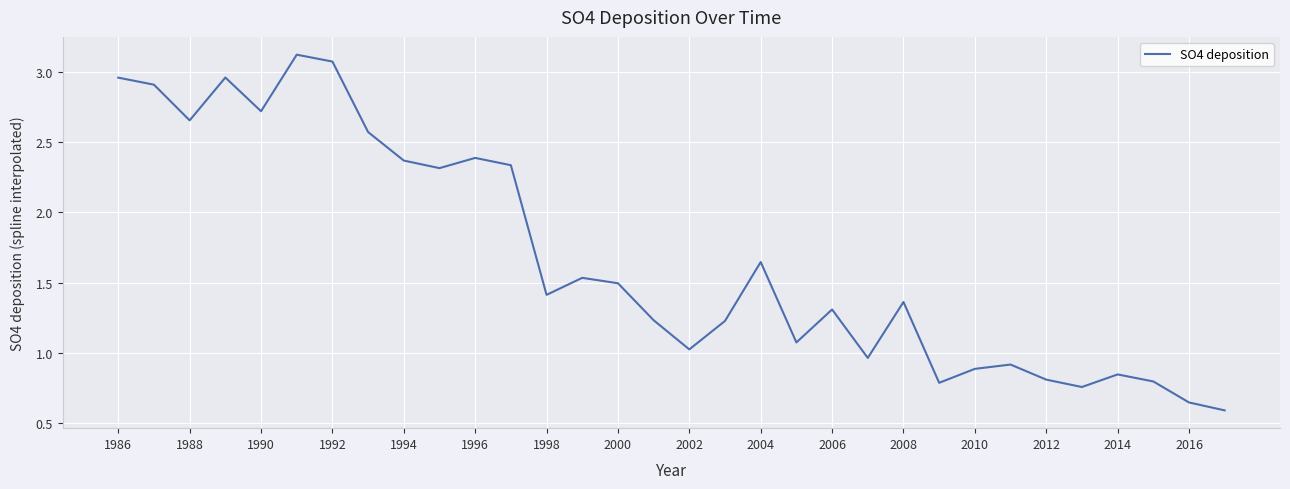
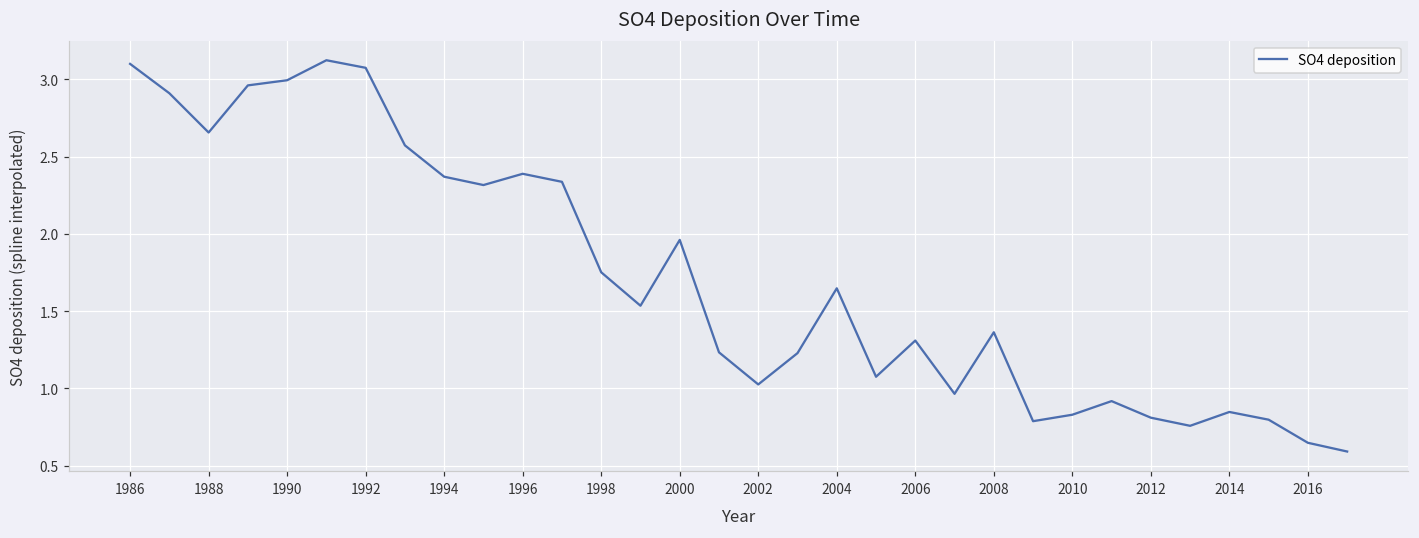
1986: 2.96 -> 3.10
1990: 2.72 -> 2.99
1998: 1.41 -> 1.75
2000: 1.50 -> 1.96
2010: 0.89 -> 0.83
